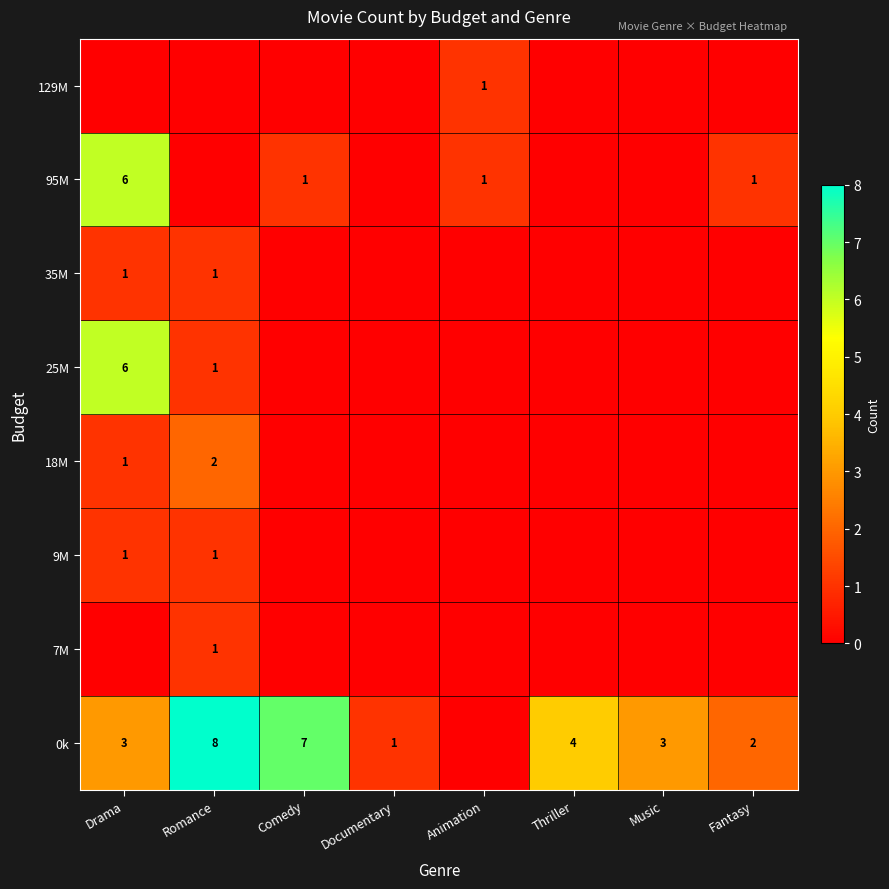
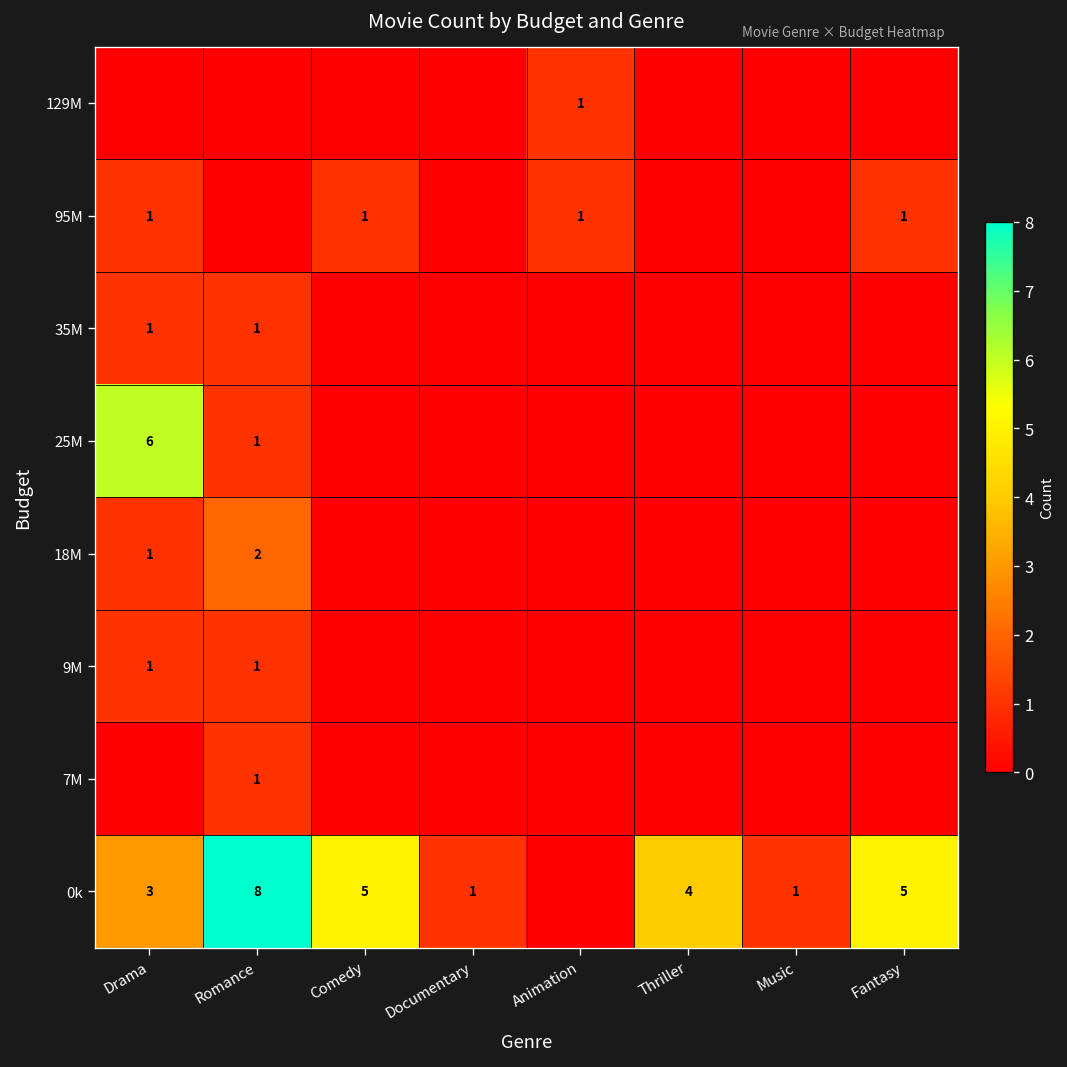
95M, Drama: 6 -> 1
0k, Comedy: 7 -> 5
0k, Music: 3 -> 1
0k, Fantasy: 2 -> 5
